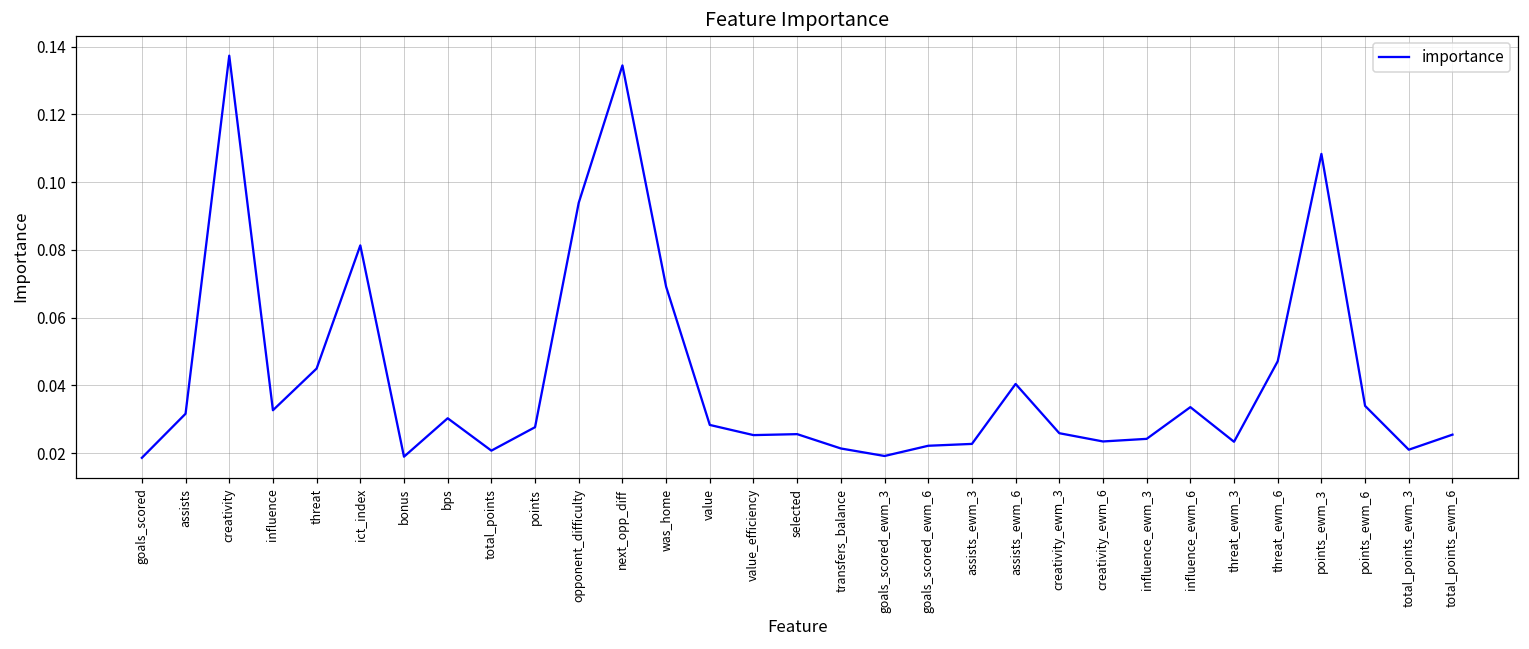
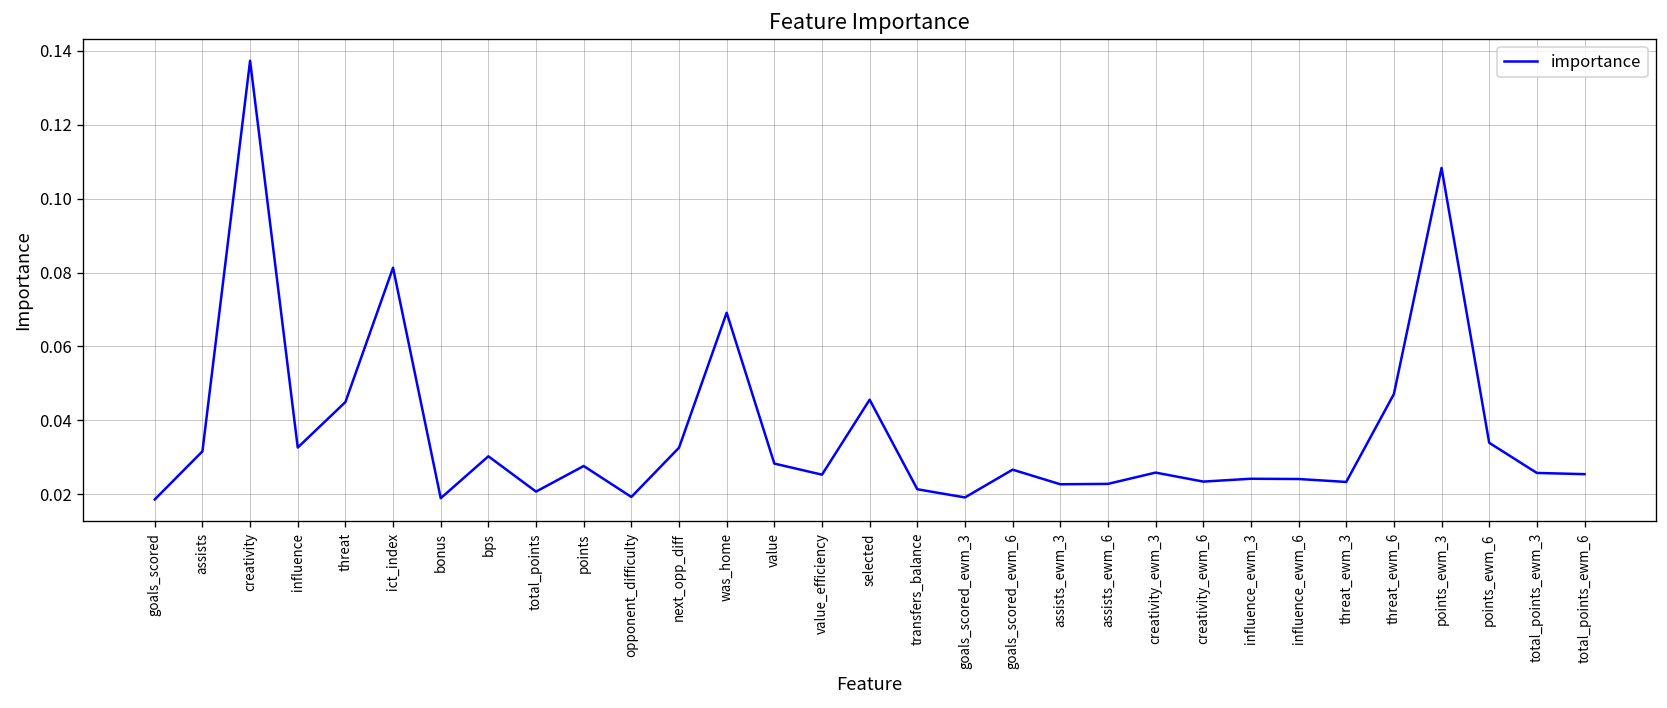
opponent_difficulty: 0.094 -> 0.019
next_opp_diff: 0.134 -> 0.033
selected: 0.026 -> 0.046
goals_scored_ewm_6: 0.022 -> 0.027
assists_ewm_6: 0.040 -> 0.023
influence_ewm_6: 0.034 -> 0.024
total_points_ewm_3: 0.021 -> 0.026
